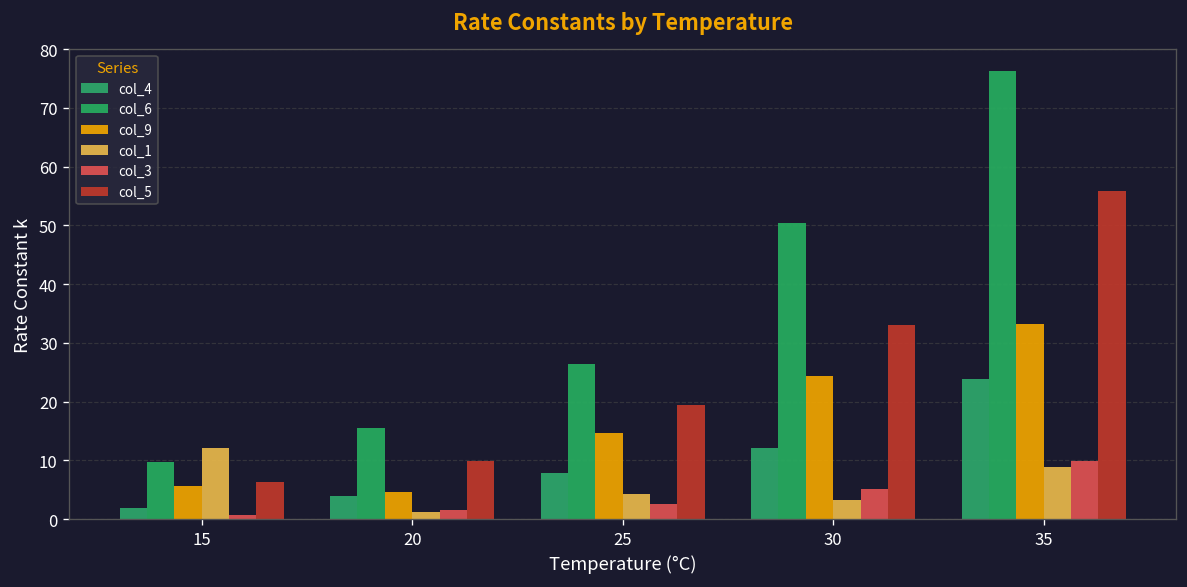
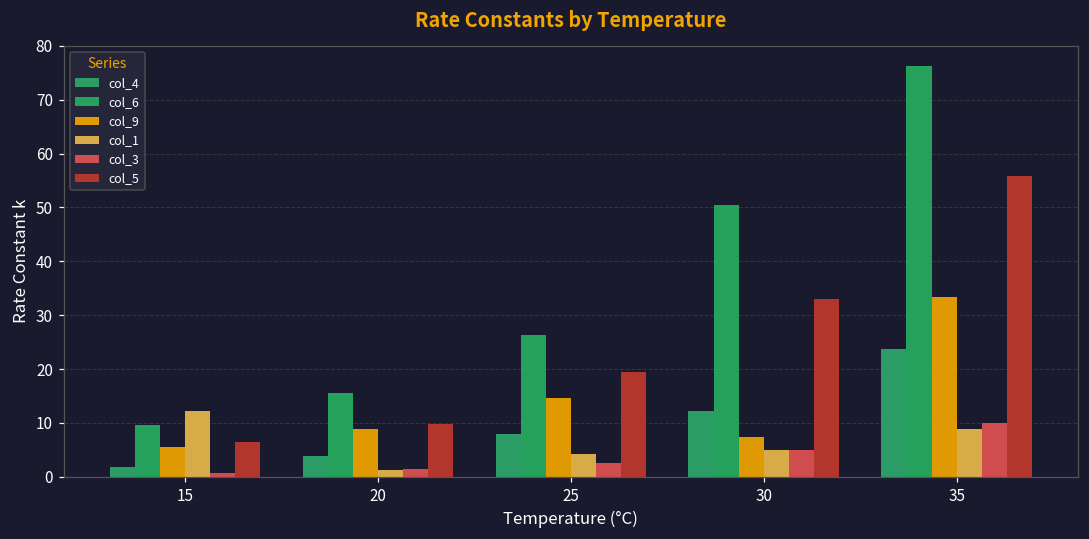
col_9, 20: 5 -> 9
col_9, 30: 24 -> 7
col_1, 30: 3 -> 5
